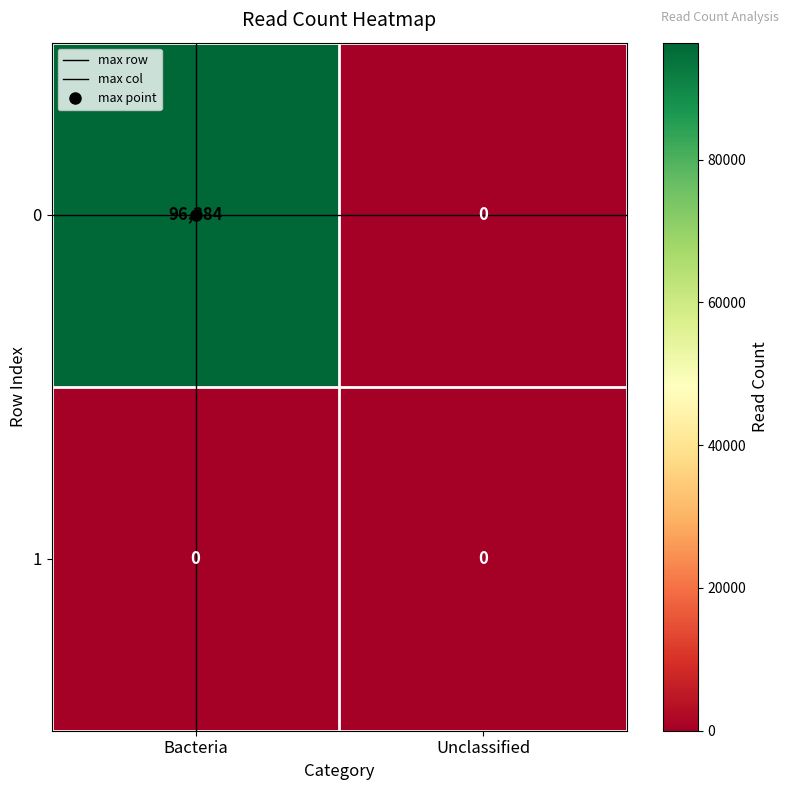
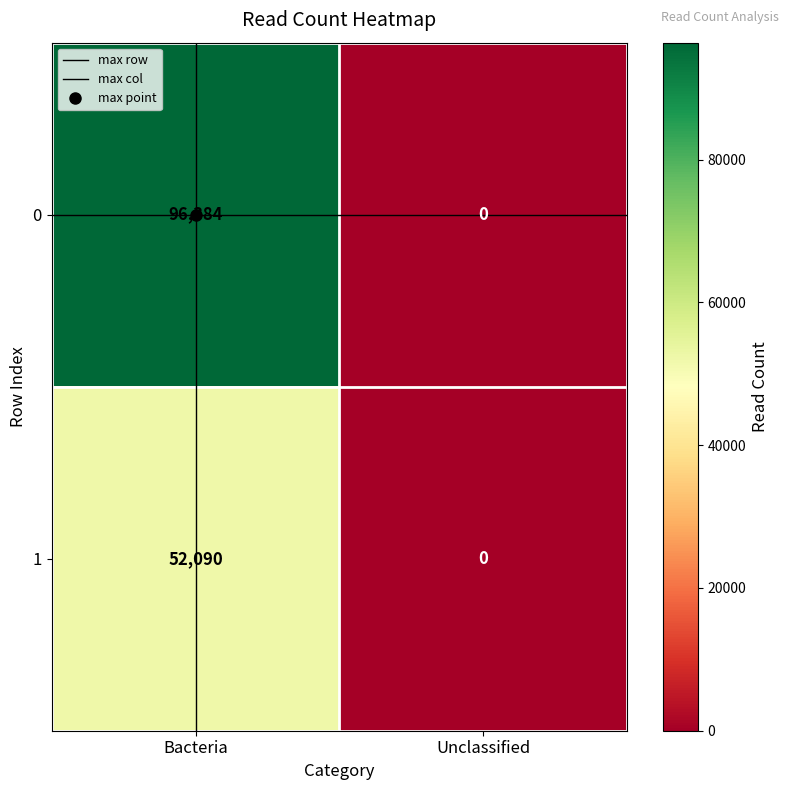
1, Bacteria: 0 -> 52,090
